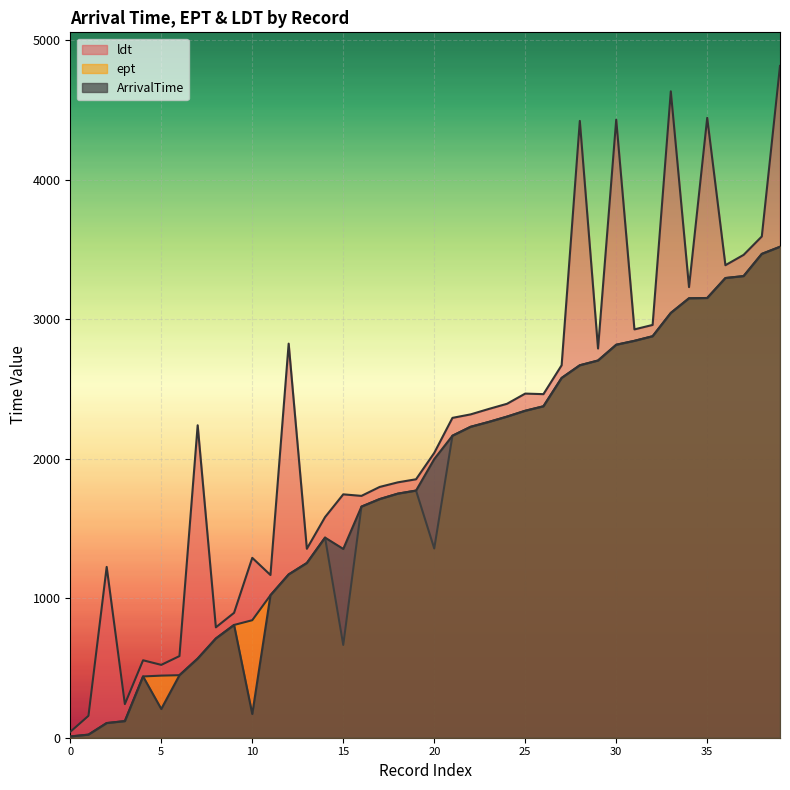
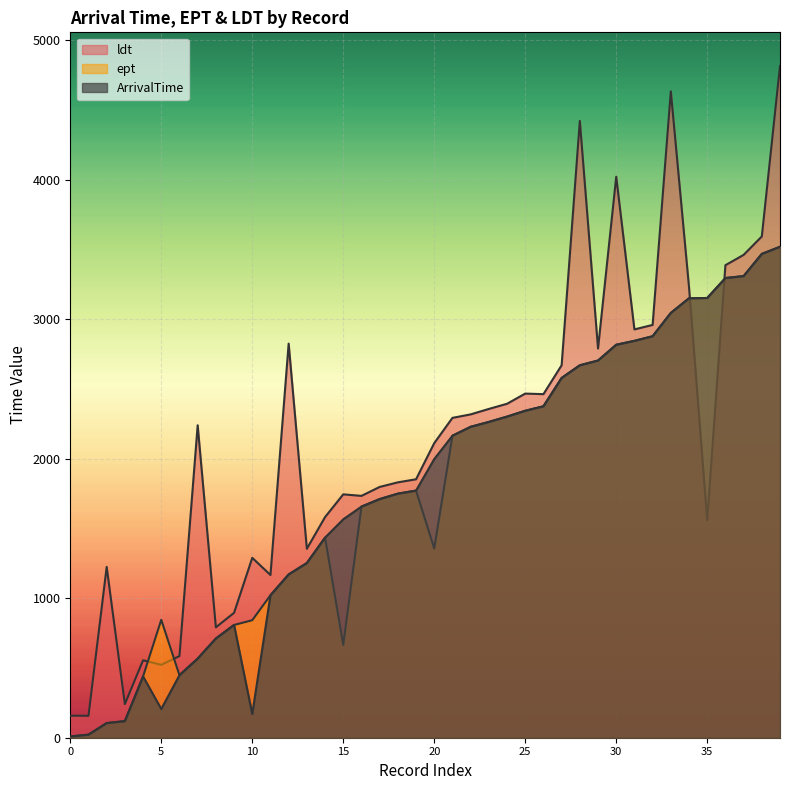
ldt, 0: 40 -> 160
ept, 5: 450 -> 850
ArrivalTime, 15: 1350 -> 1570
ldt, 20: 2040 -> 2110
ldt, 30: 4430 -> 4020
ldt, 35: 4440 -> 1560
